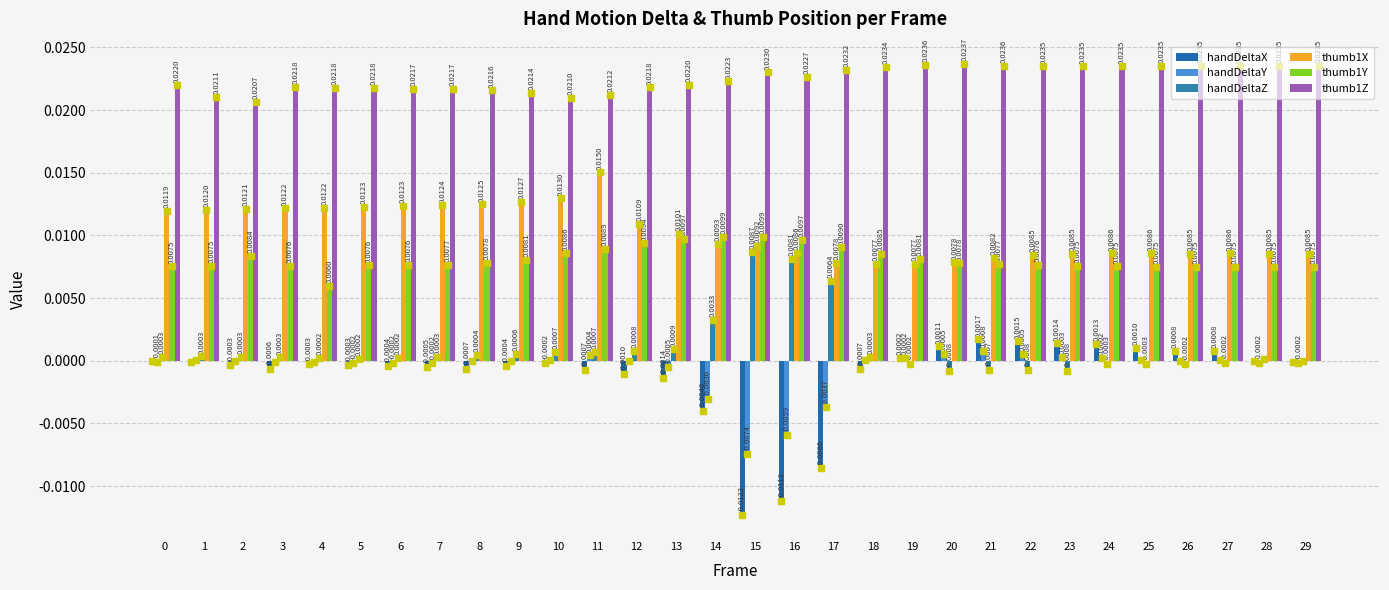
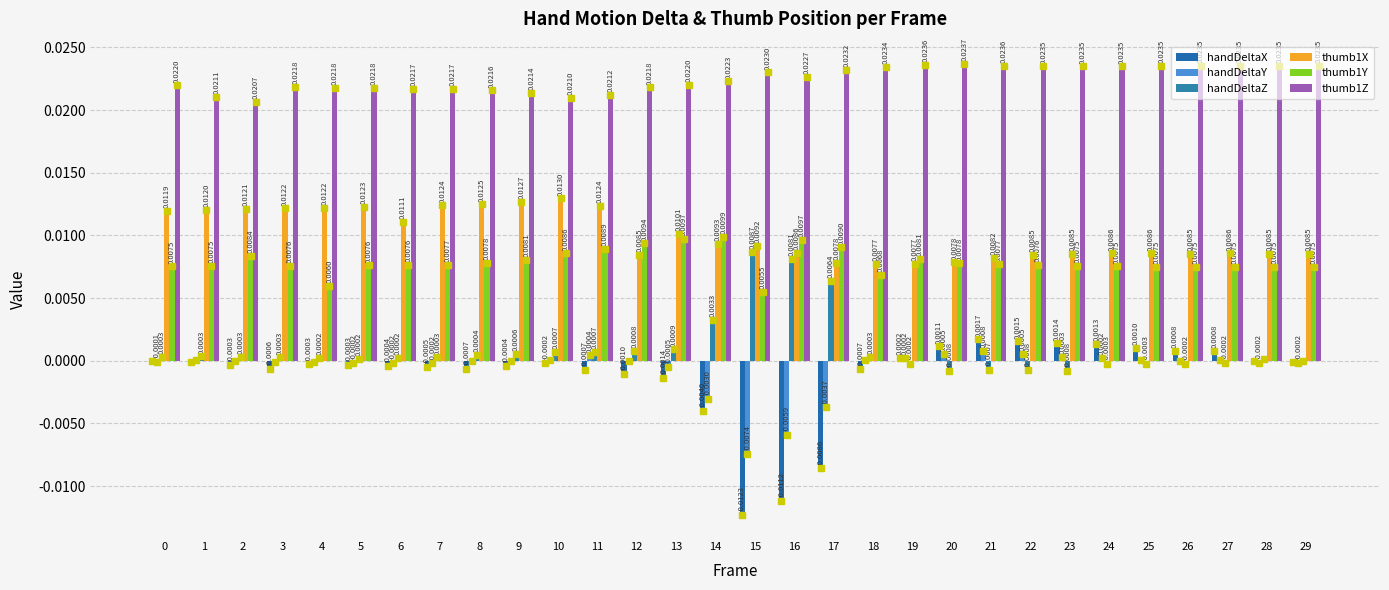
thumb1X, 6: 0.0123 -> 0.0111
thumb1X, 11: 0.0150 -> 0.0124
thumb1X, 12: 0.0109 -> 0.0085
thumb1Y, 15: 0.0099 -> 0.0055
thumb1Y, 18: 0.0085 -> 0.0068
